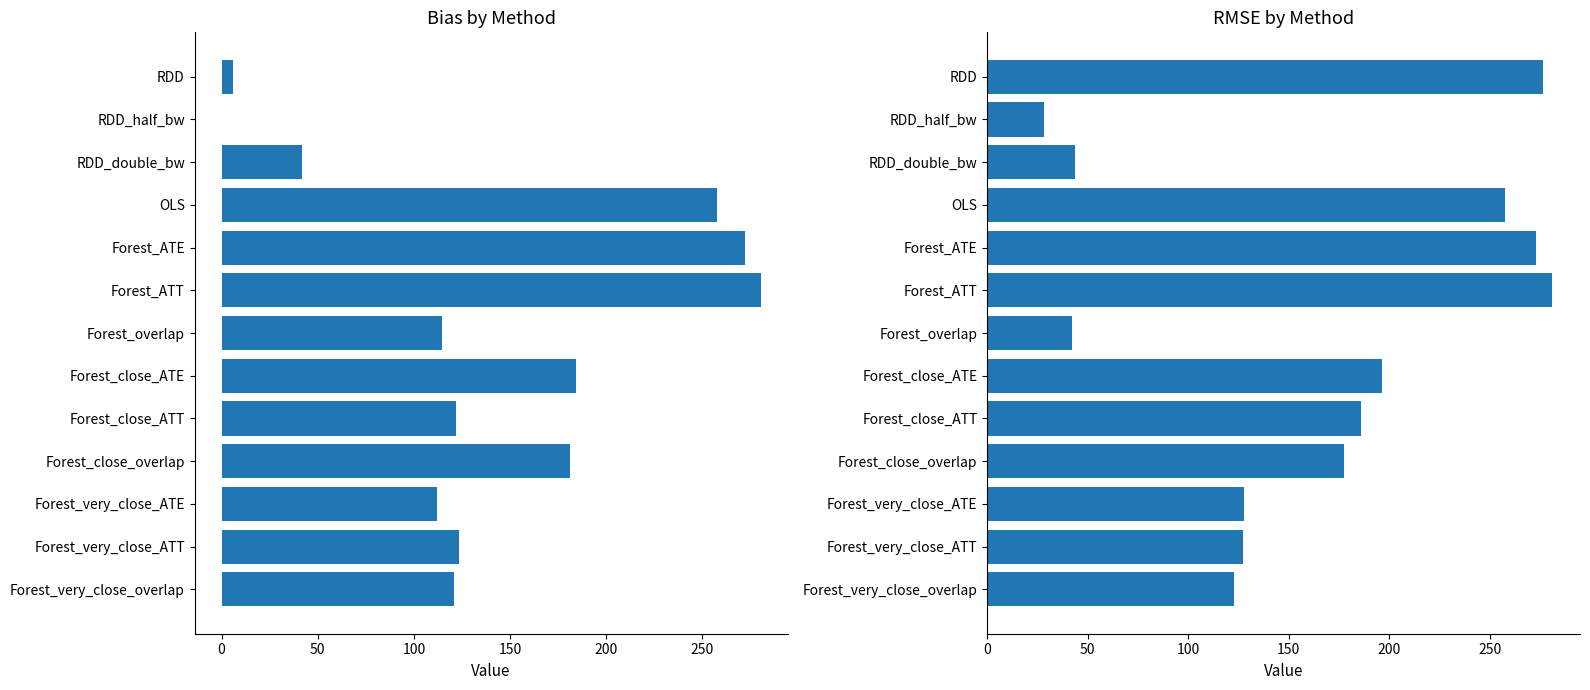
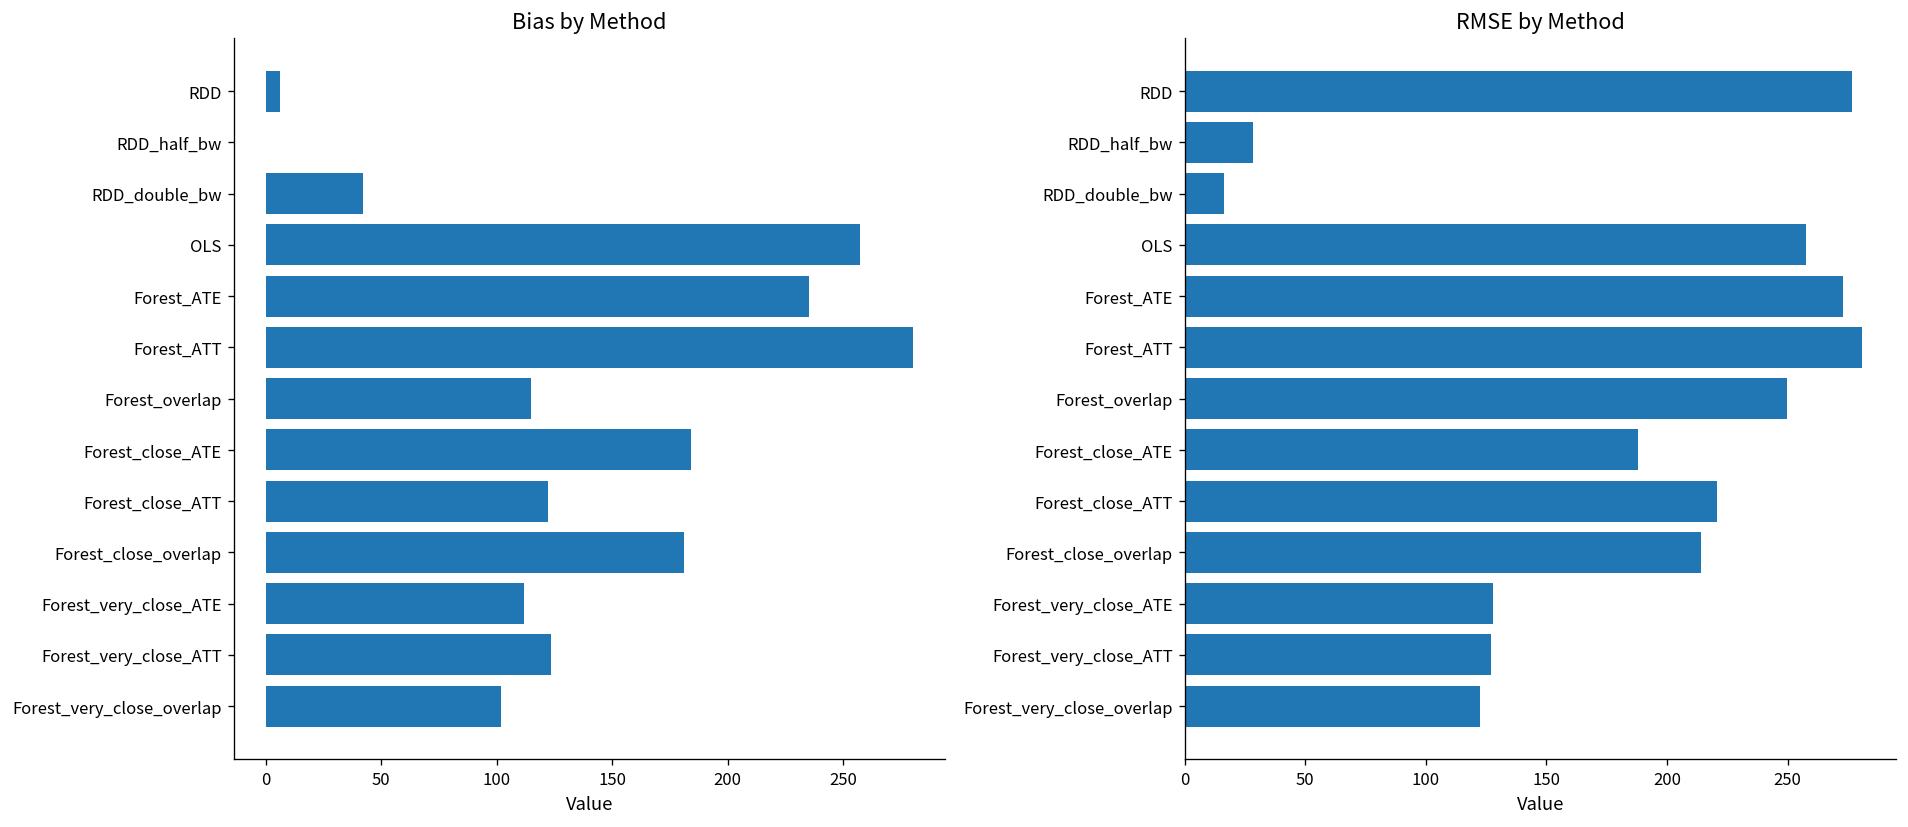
Bias by Method, Forest_ATE: 272 -> 235
Bias by Method, Forest_very_close_overlap: 121 -> 102
RMSE by Method, RDD_double_bw: 43 -> 16
RMSE by Method, Forest_overlap: 42 -> 250
RMSE by Method, Forest_close_ATE: 196 -> 188
RMSE by Method, Forest_close_ATT: 186 -> 221
RMSE by Method, Forest_close_overlap: 177 -> 214
